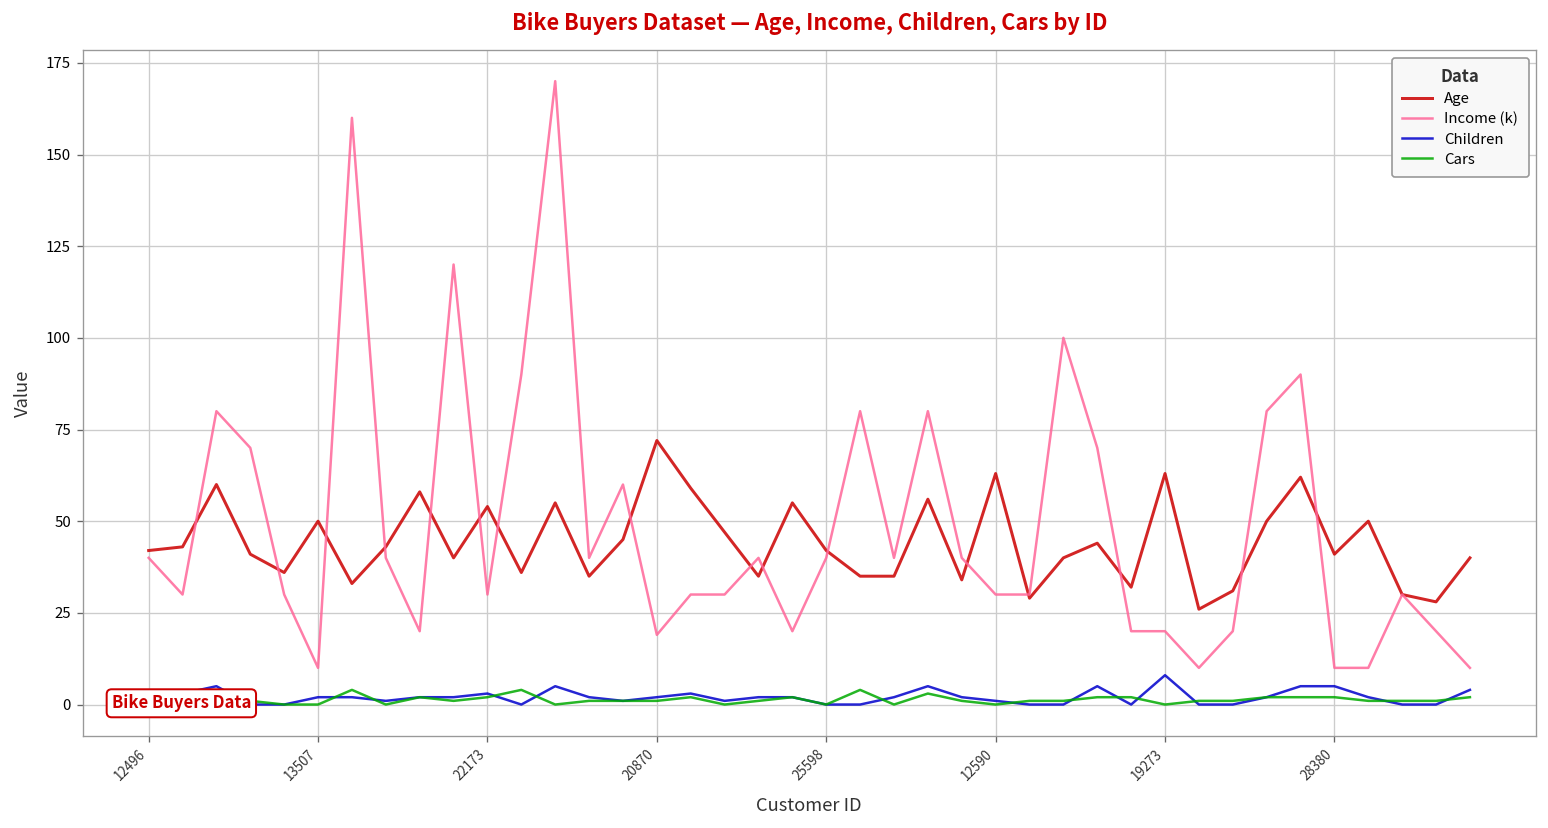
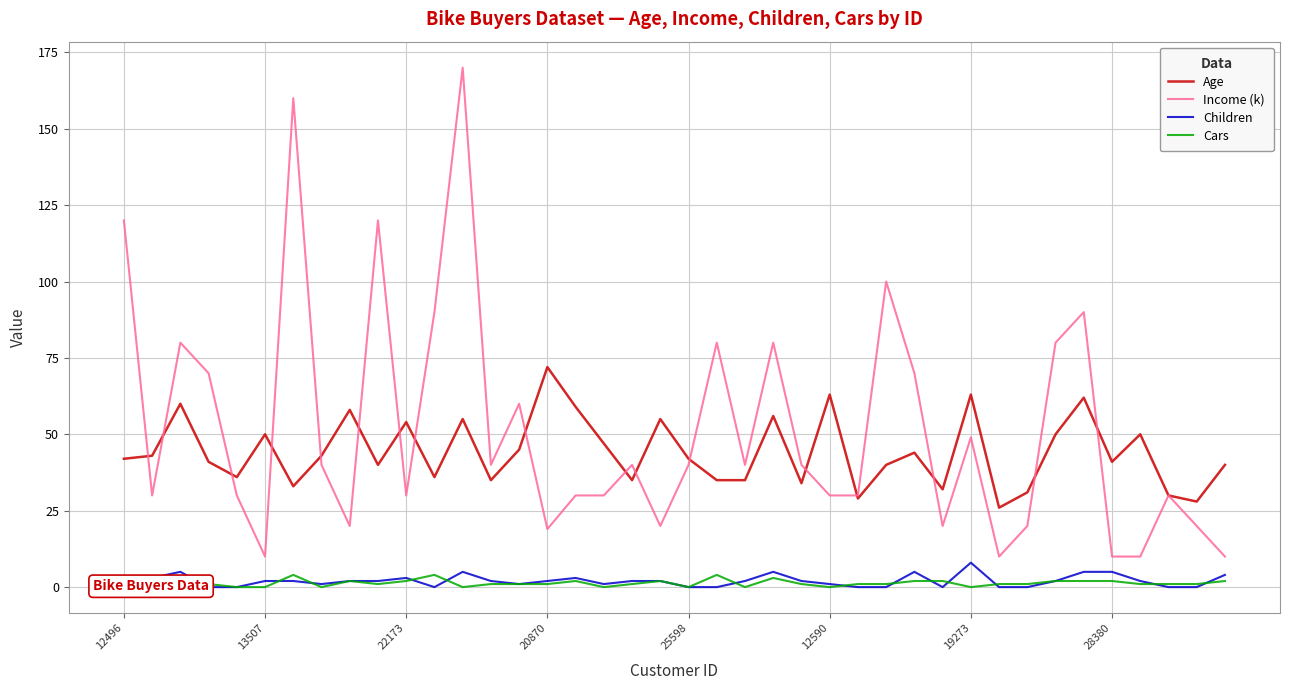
Income (k), 12496: 40 -> 120
Income (k), 19273: 20 -> 49
